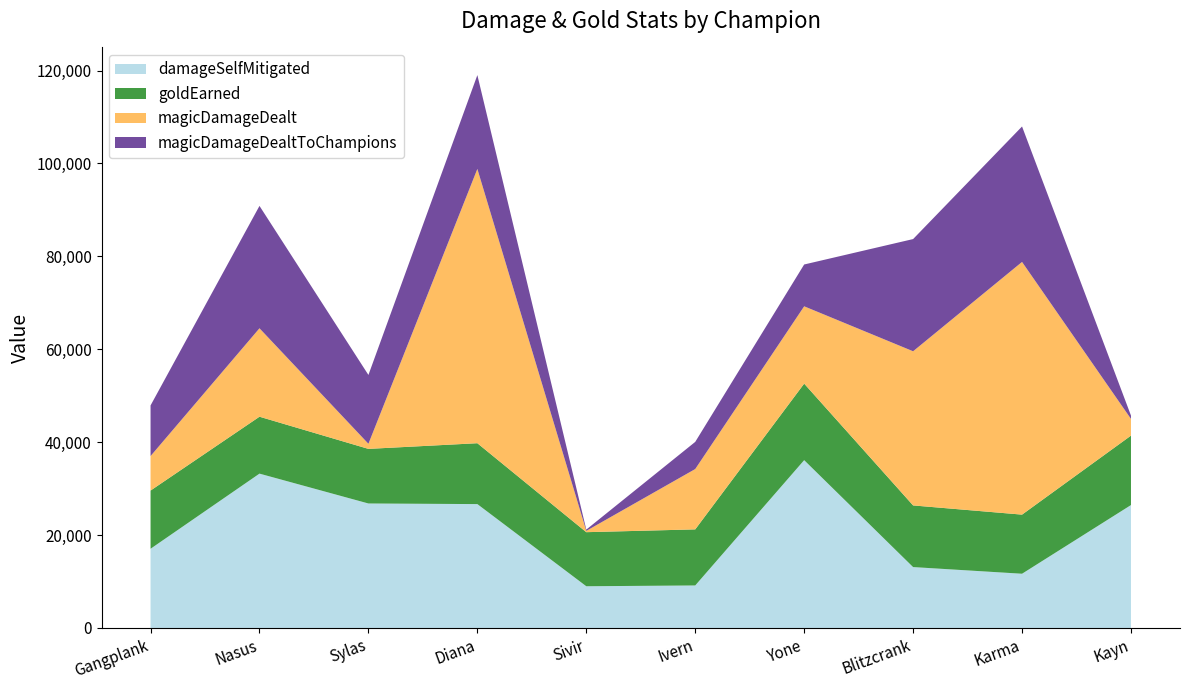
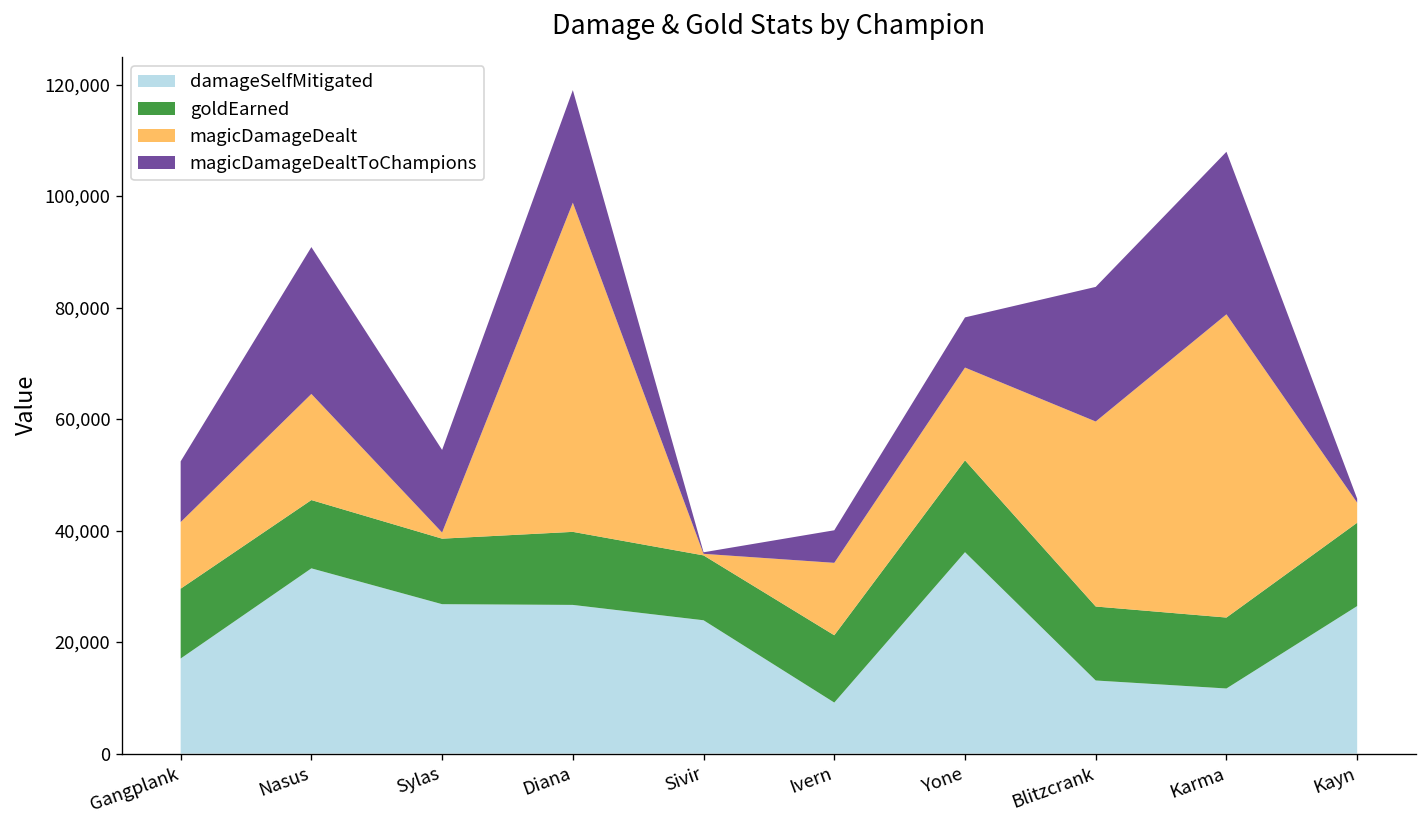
magicDamageDealt, Gangplank: 7,000 -> 12,000
damageSelfMitigated, Sivir: 9,000 -> 24,000
